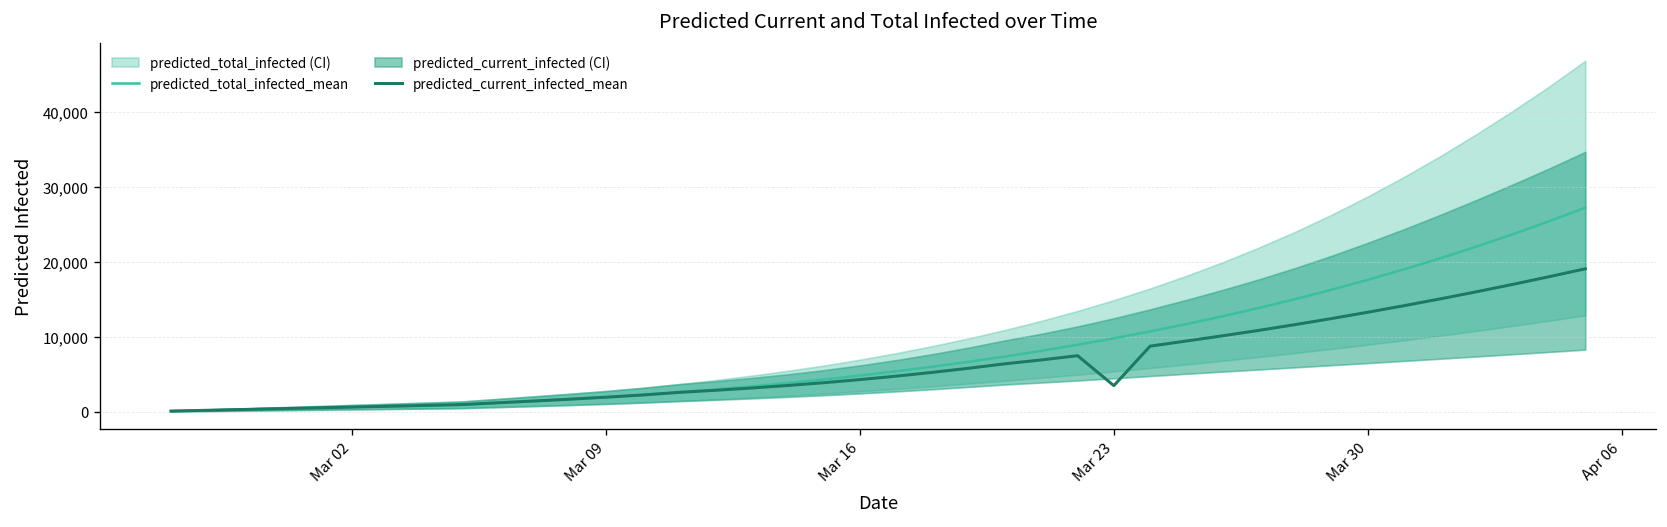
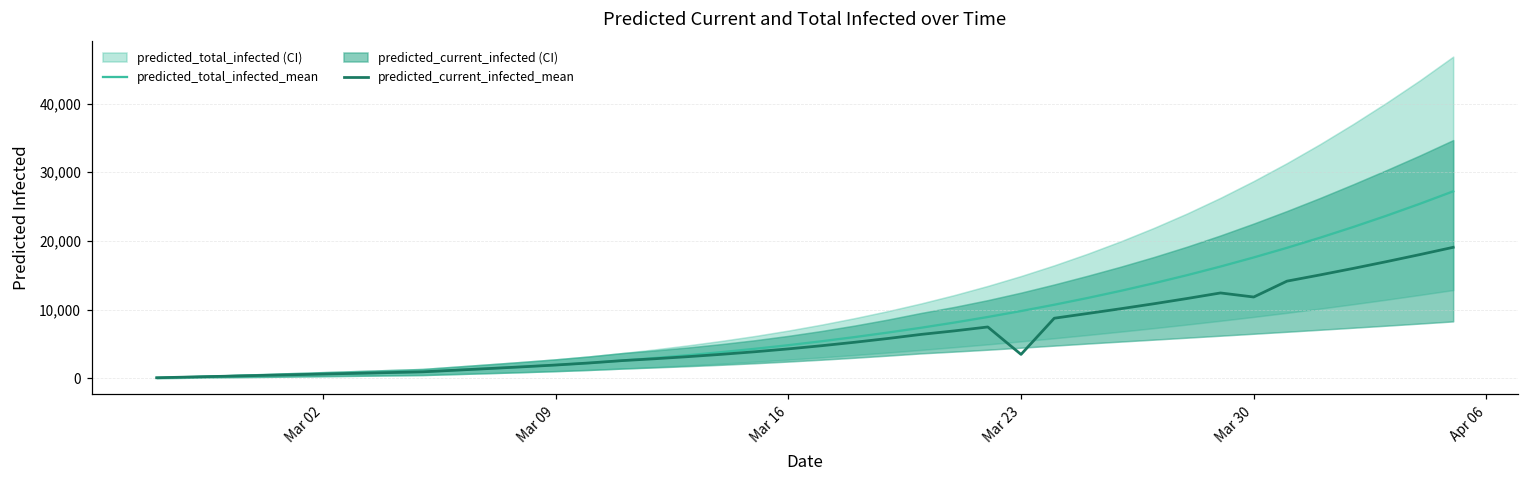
predicted_current_infected_mean, Mar 30: 13,000 -> 12,000
